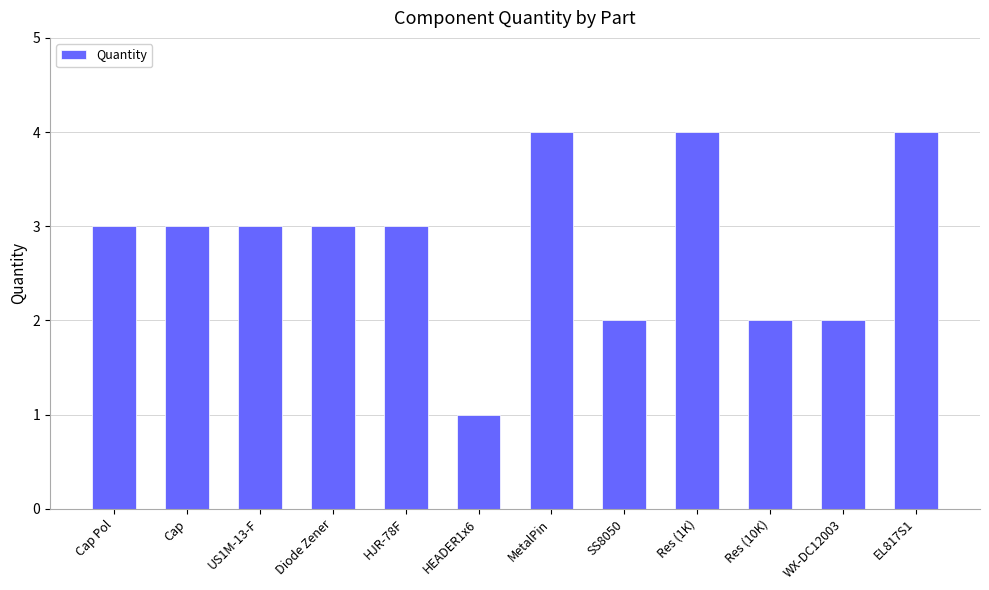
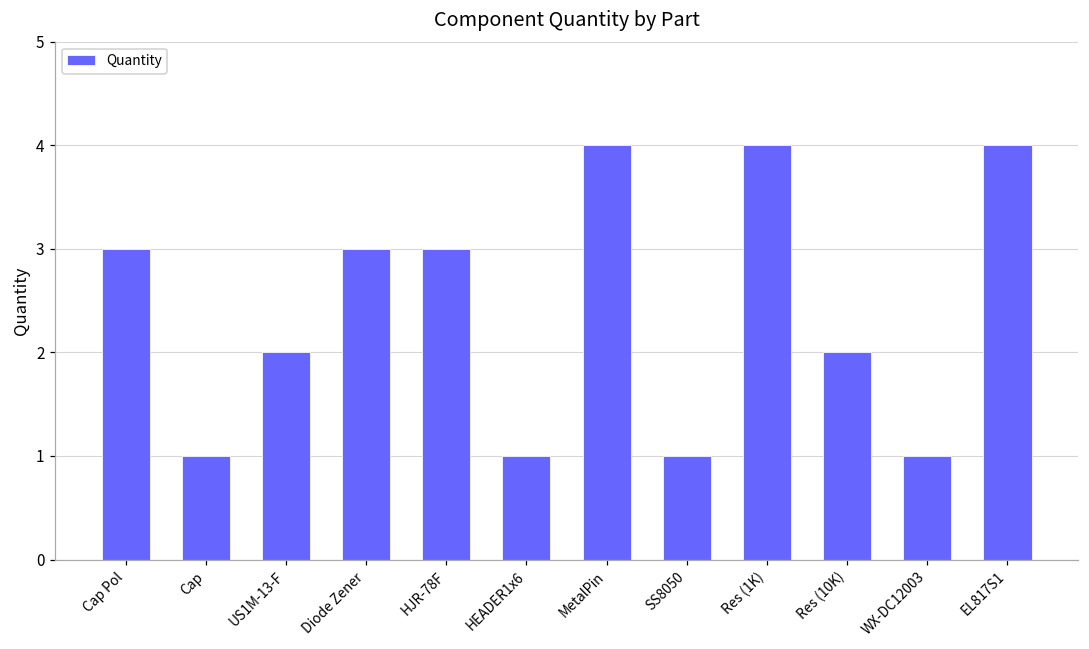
Cap: 3 -> 1
US1M-13-F: 3 -> 2
SS8050: 2 -> 1
WX-DC12003: 2 -> 1
